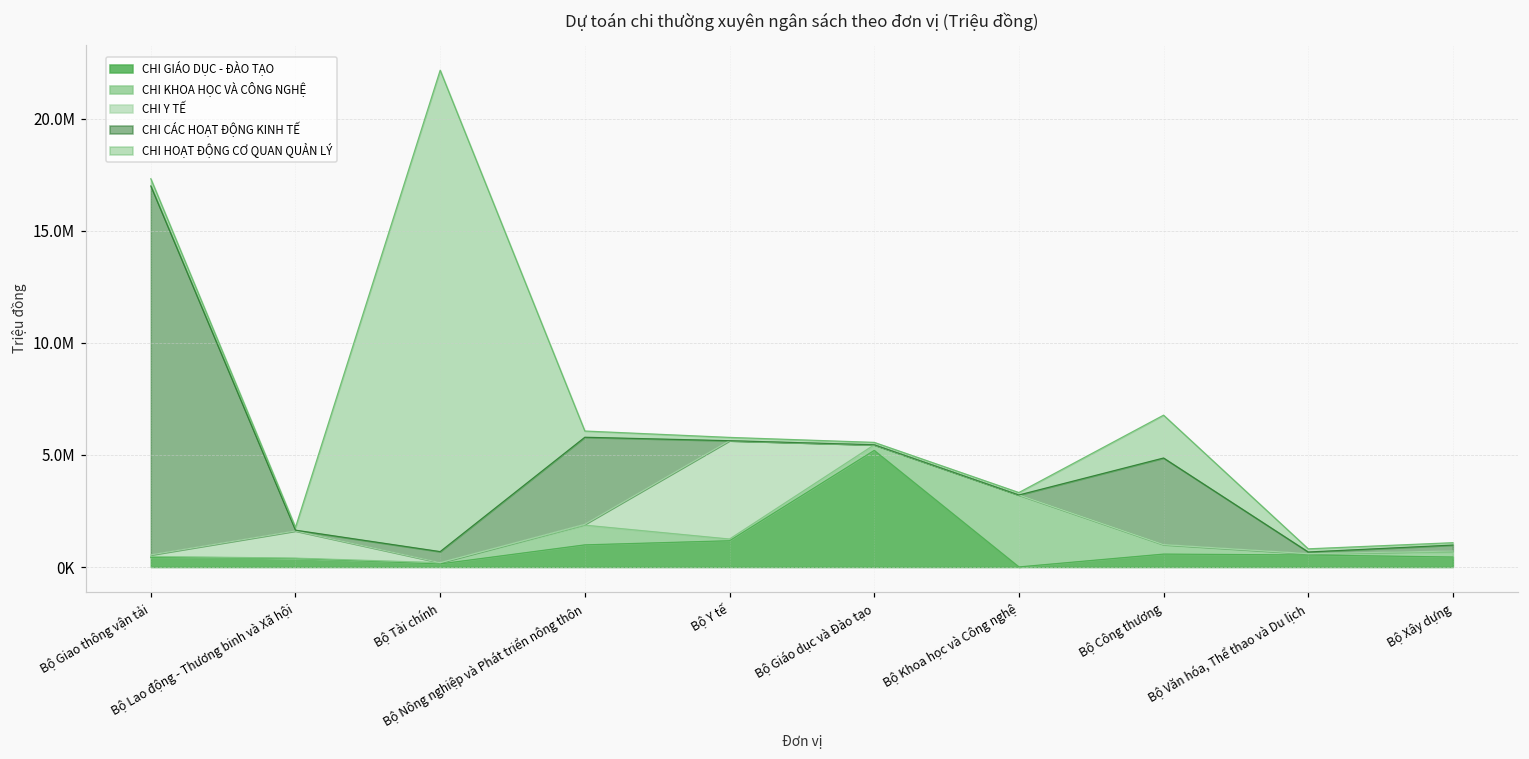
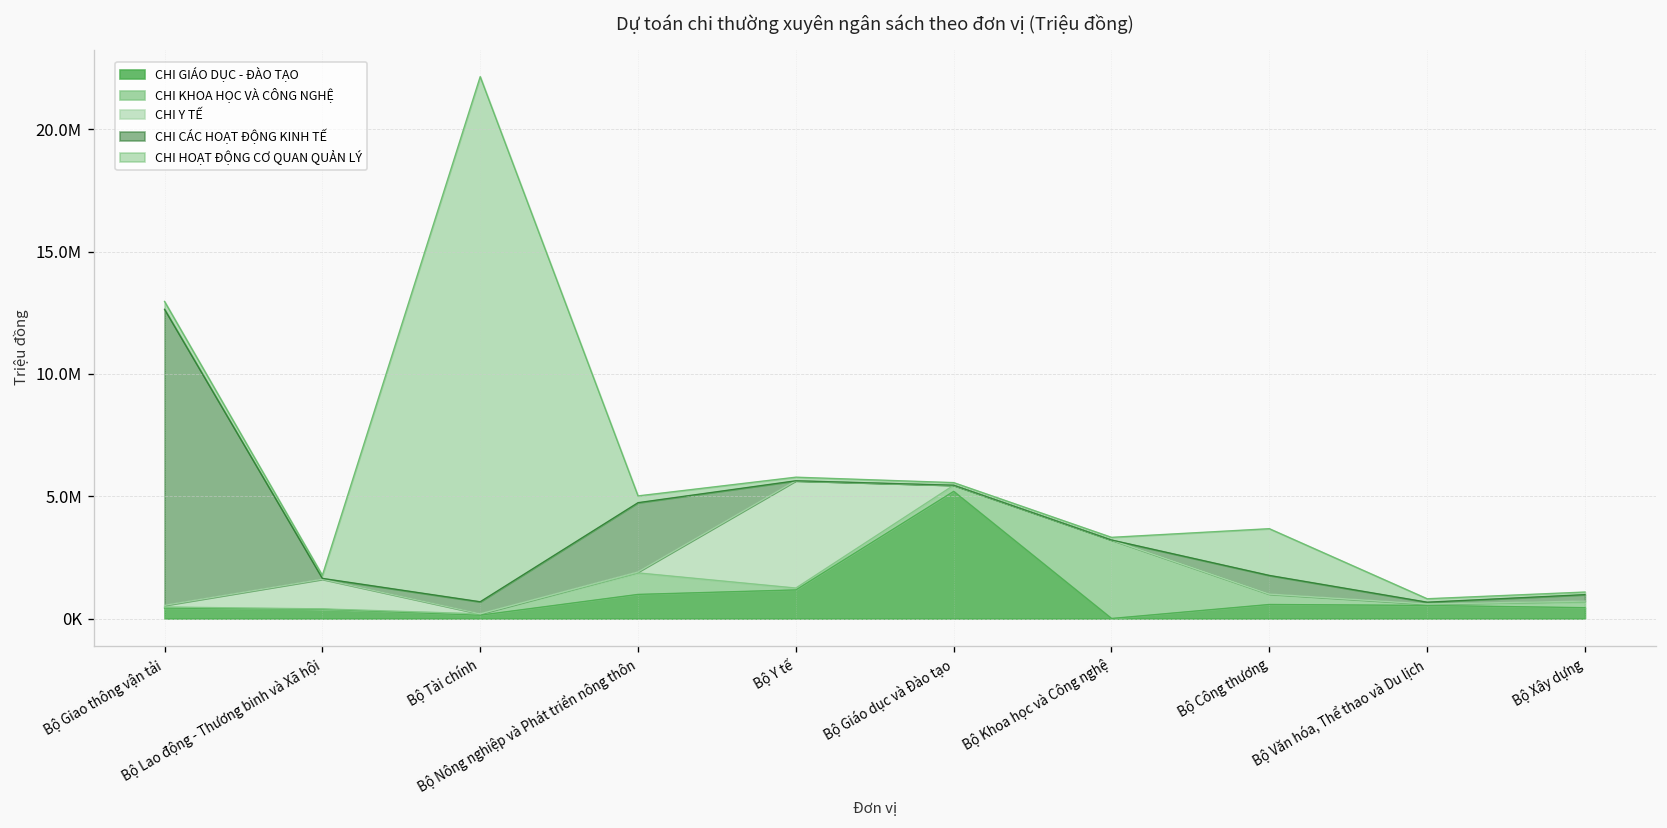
CHI CÁC HOẠT ĐỘNG KINH TẾ, Bộ Giao thông vận tải: 16500000 -> 12100000
CHI CÁC HOẠT ĐỘNG KINH TẾ, Bộ Nông nghiệp và Phát triển nông thôn: 3900000 -> 2800000
CHI CÁC HOẠT ĐỘNG KINH TẾ, Bộ Công thương: 3900000 -> 800000
